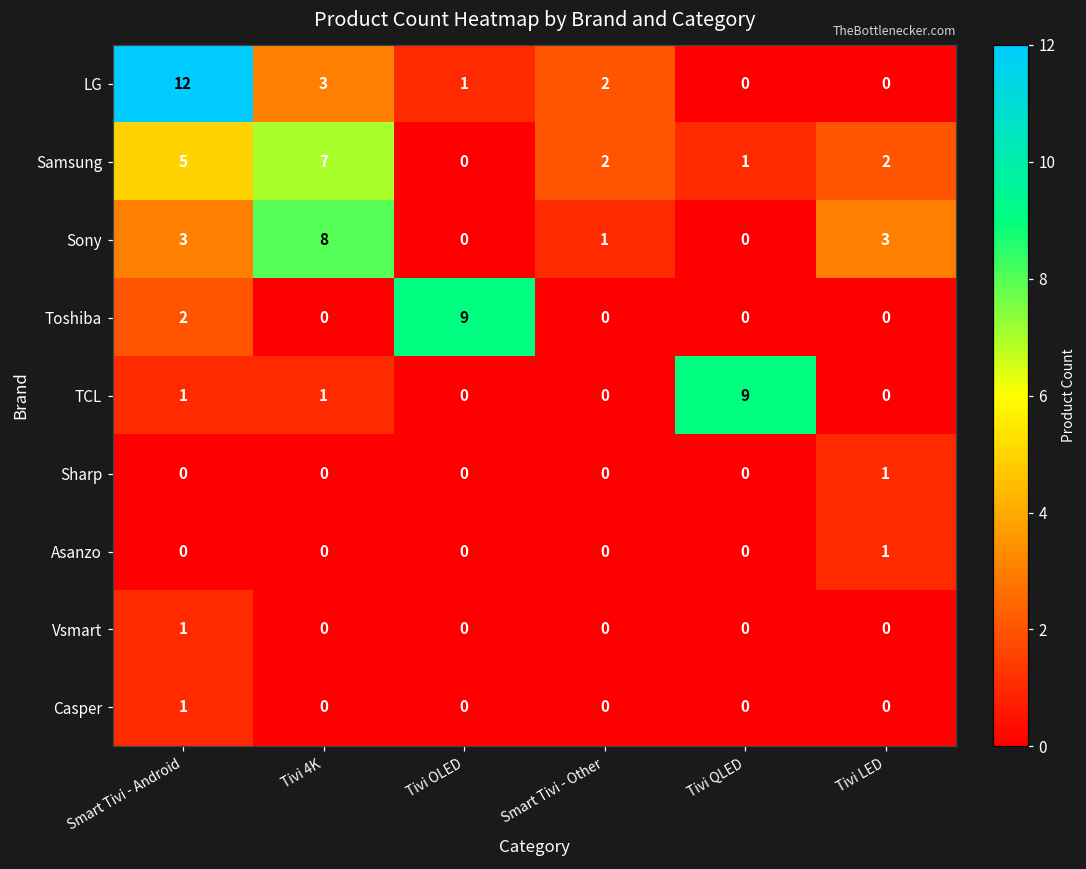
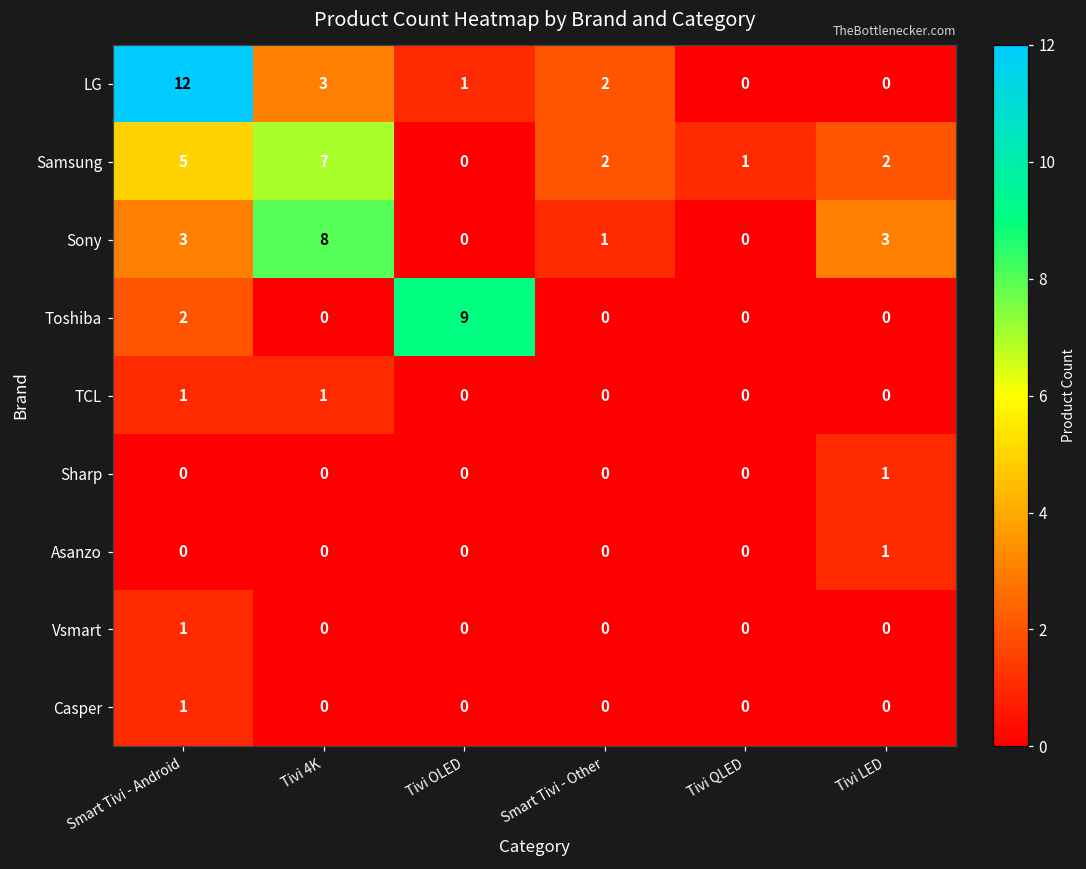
TCL, Tivi QLED: 9 -> 0
